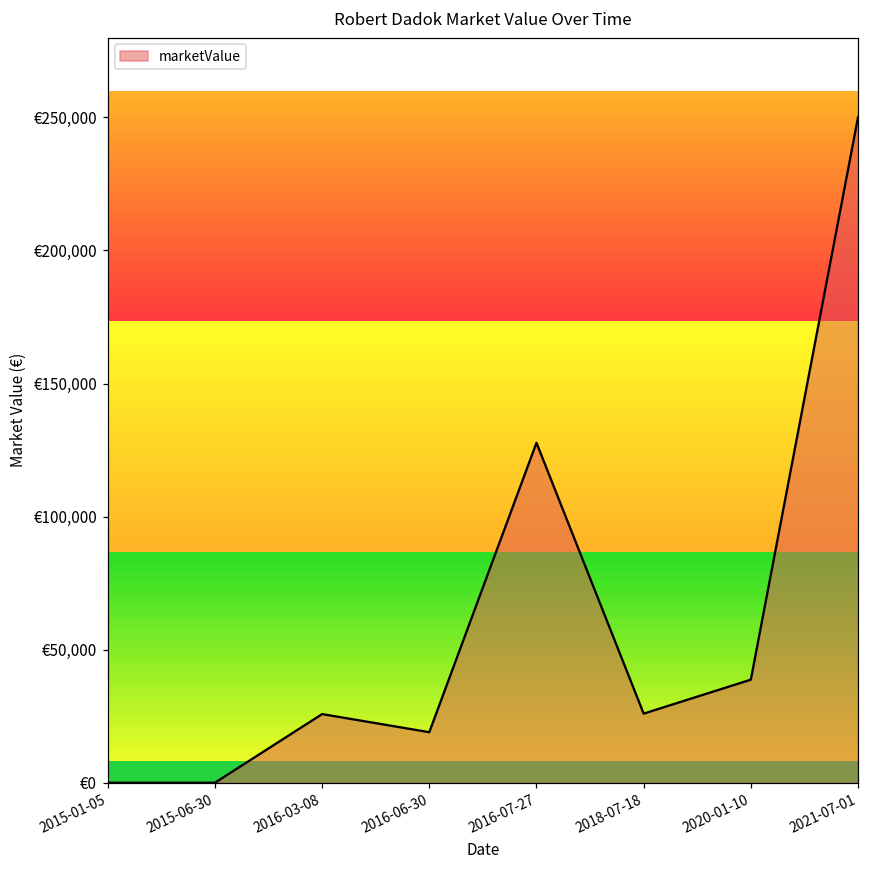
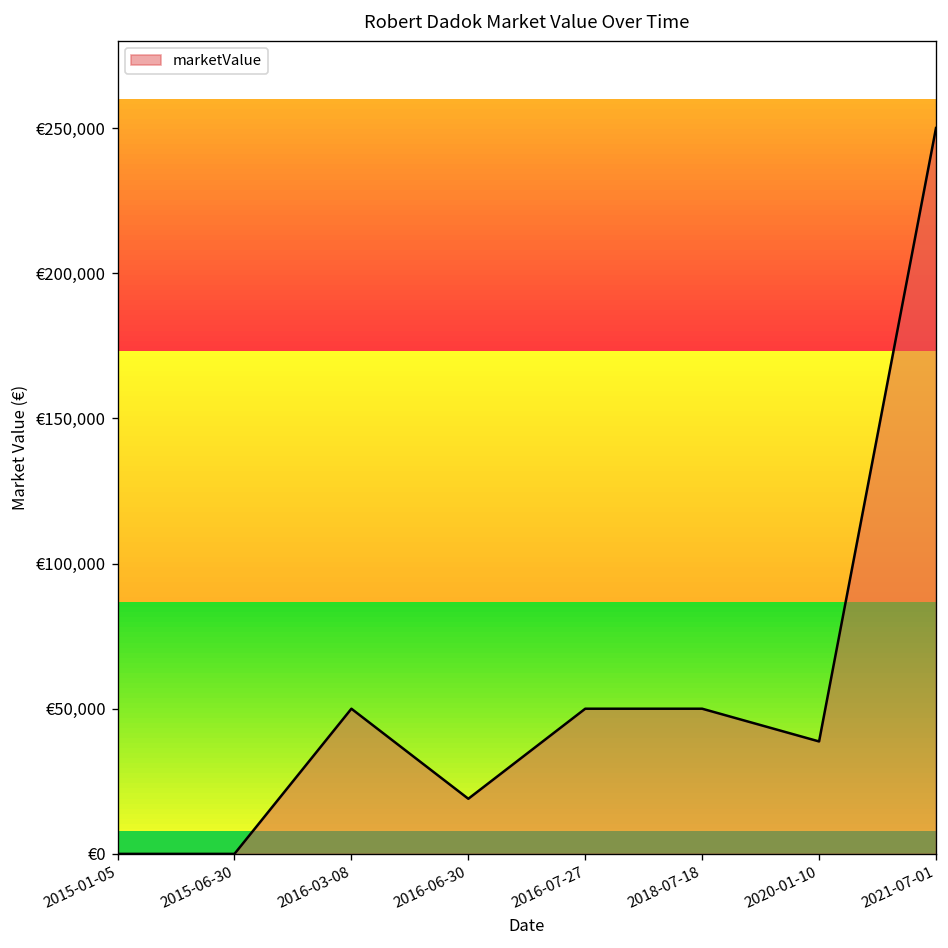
2016-03-08: €26,000 -> €50,000
2016-07-27: €128,000 -> €50,000
2018-07-18: €26,000 -> €50,000
